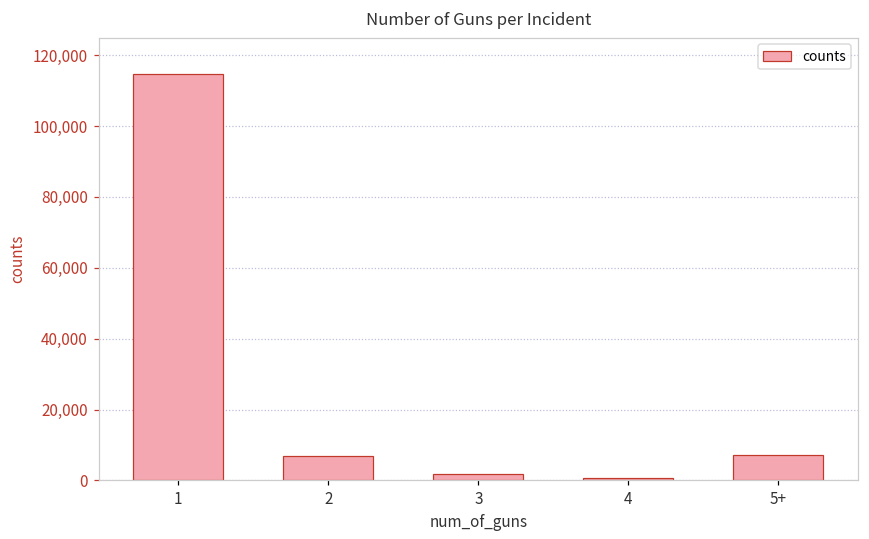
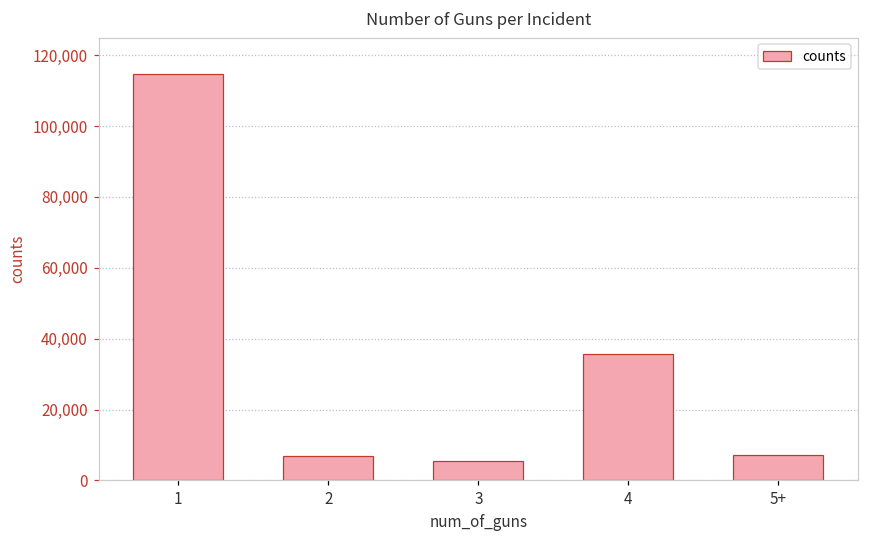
3: 2,000 -> 6,000
4: 1,000 -> 36,000
